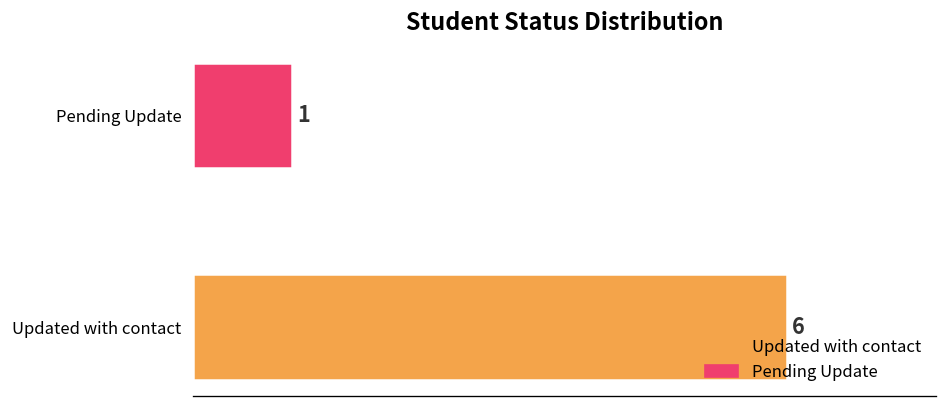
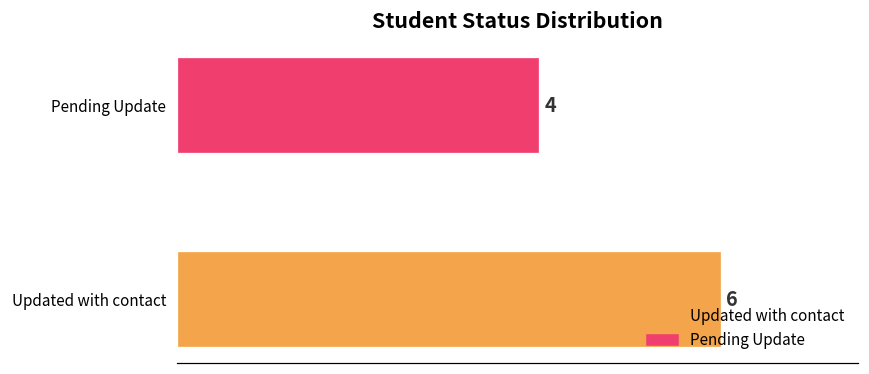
Pending Update: 1 -> 4
